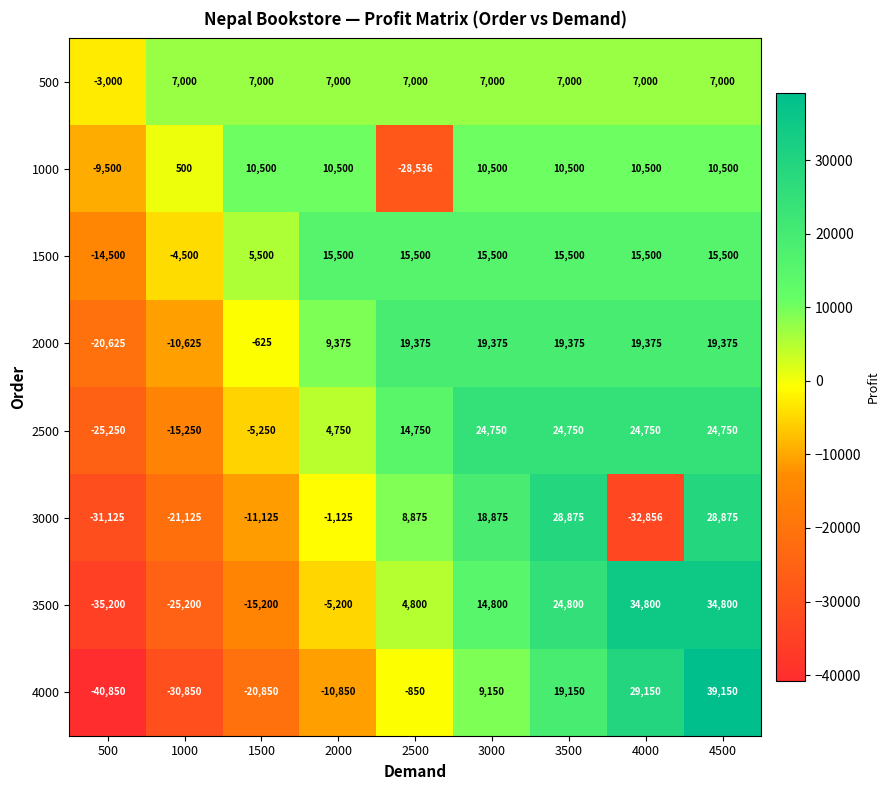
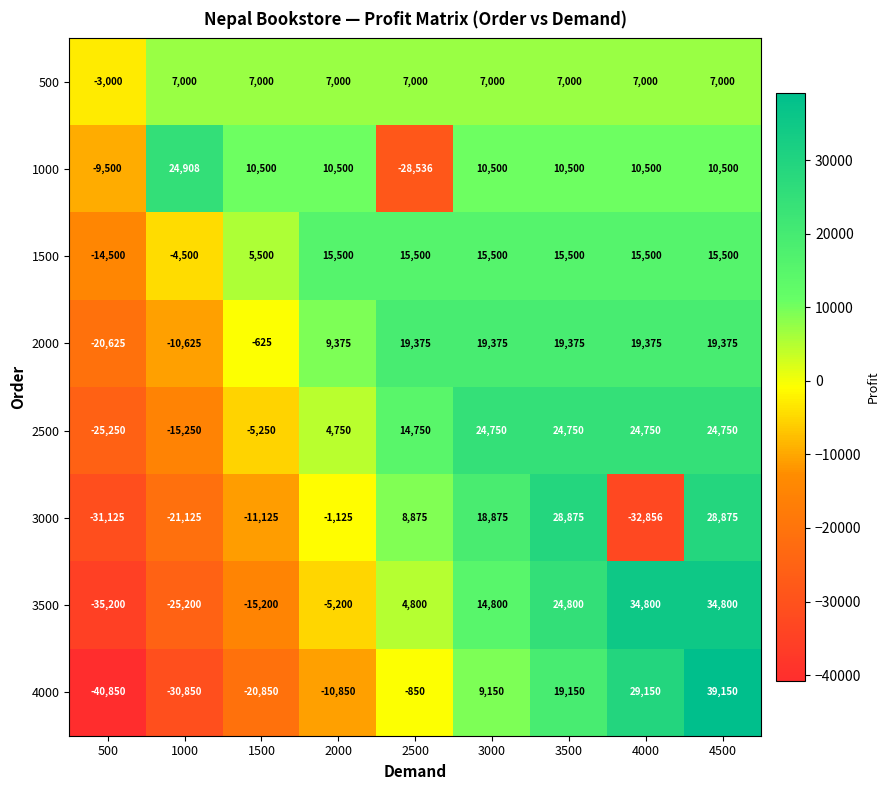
1000, 1000: 500 -> 24,908
